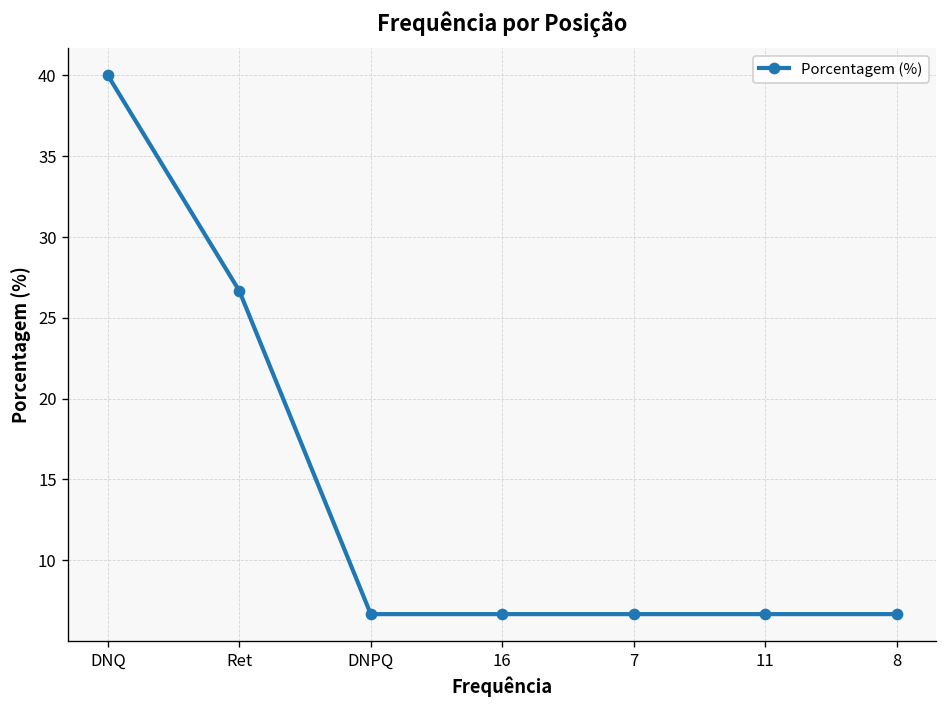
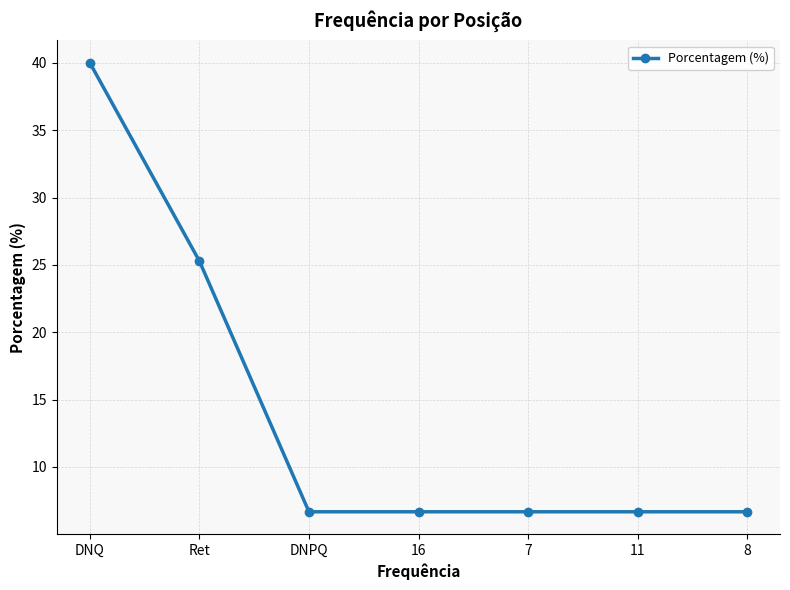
Ret: 26.7 -> 25.3
